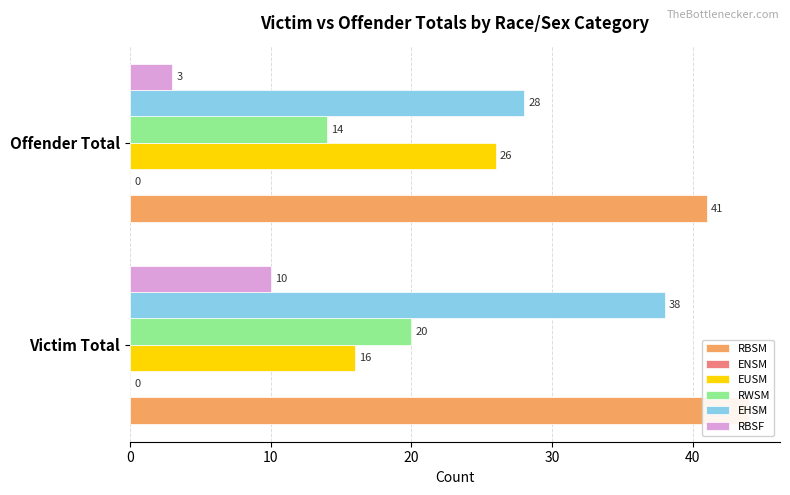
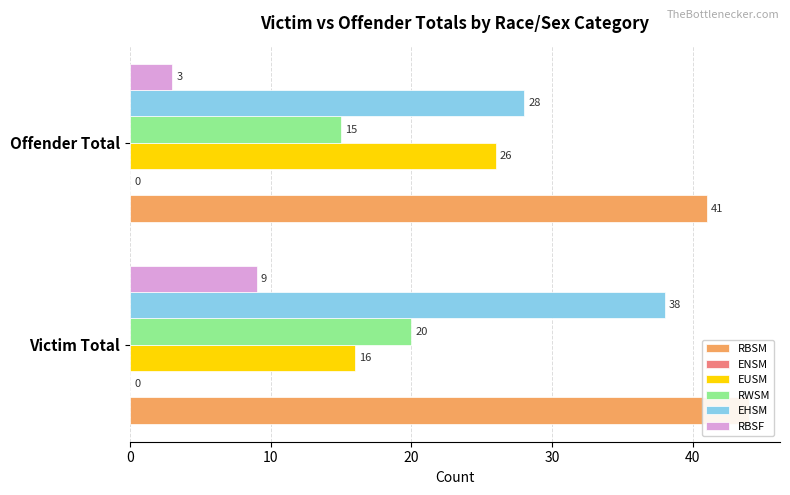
RWSM, Offender Total: 14 -> 15
RBSF, Victim Total: 10 -> 9
